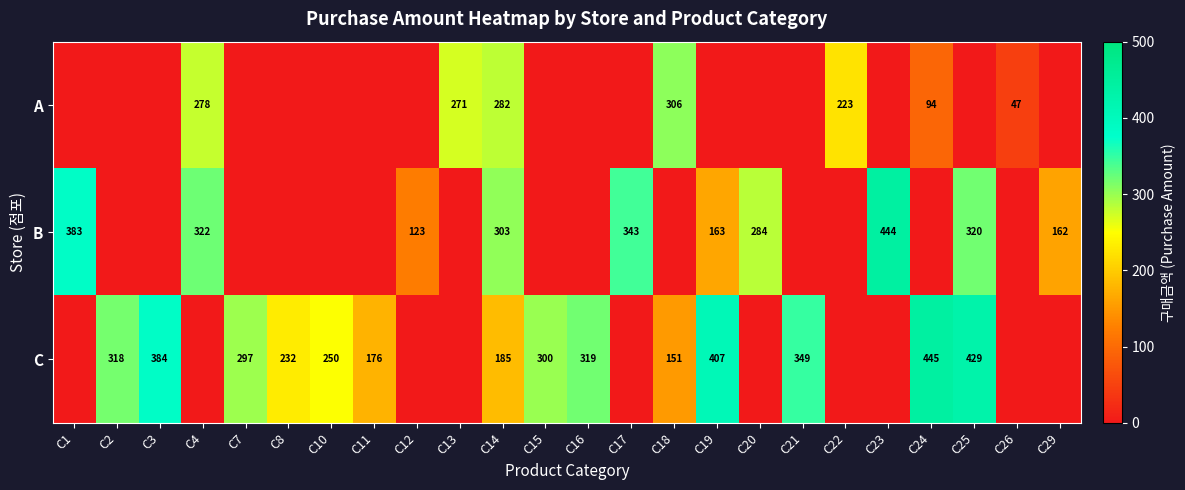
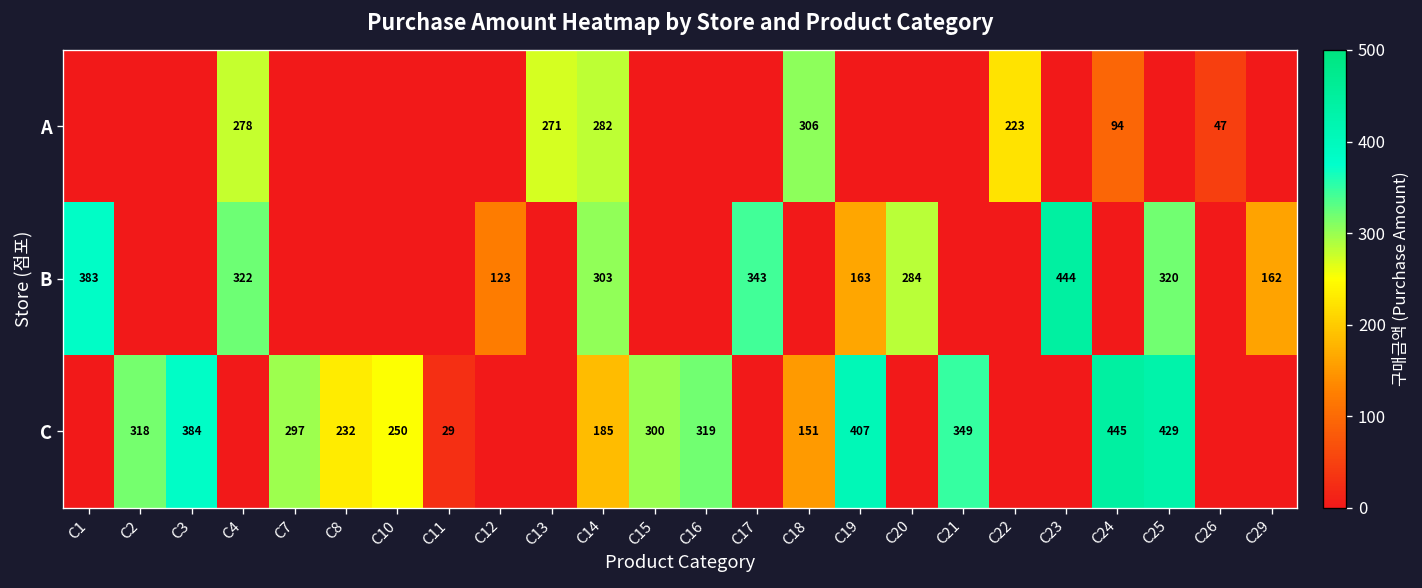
C, C11: 176 -> 29
